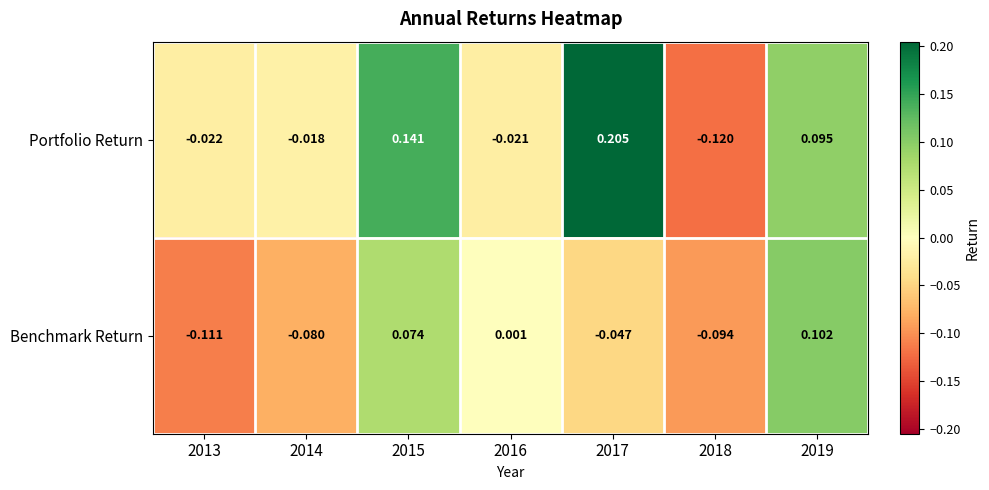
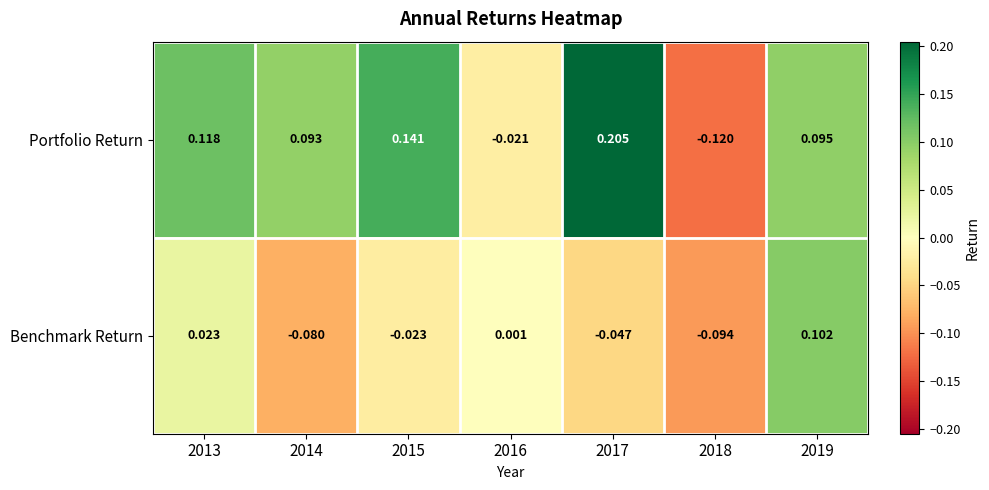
Portfolio Return, 2013: -0.022 -> 0.118
Portfolio Return, 2014: -0.018 -> 0.093
Benchmark Return, 2013: -0.111 -> 0.023
Benchmark Return, 2015: 0.074 -> -0.023
